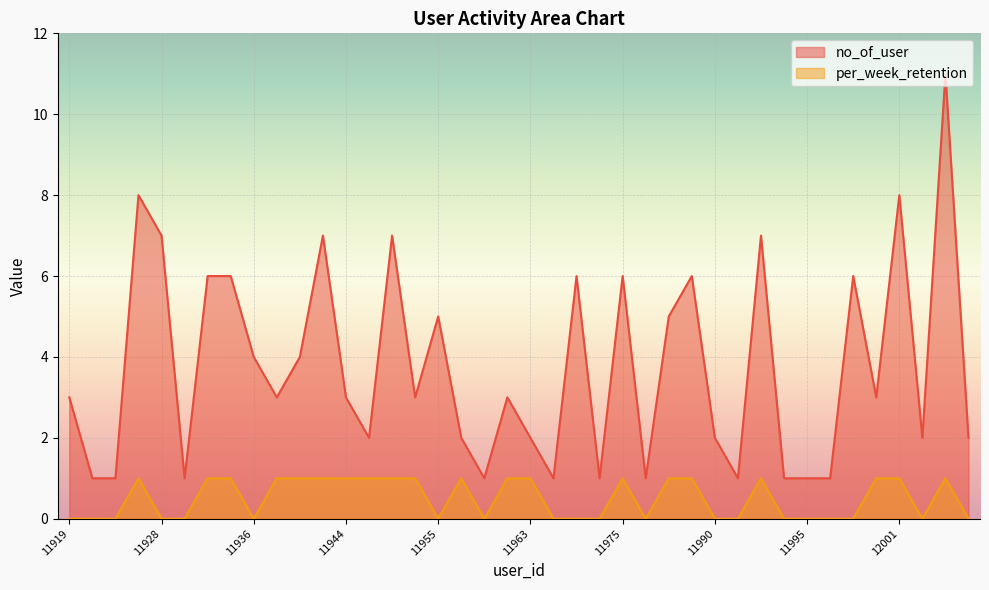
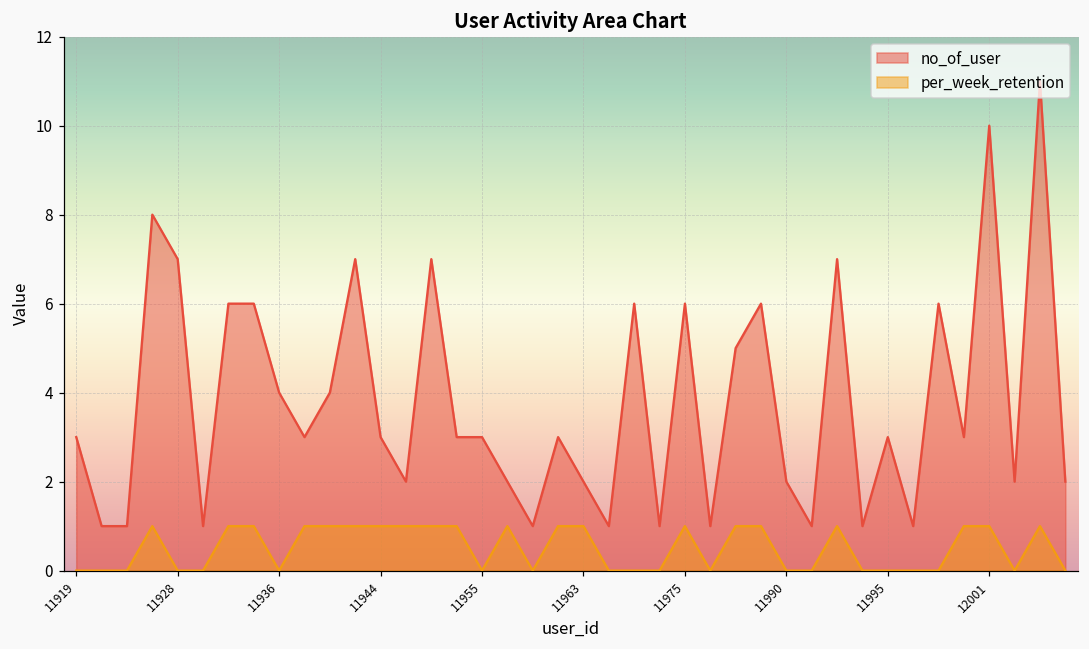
no_of_user, 11955: 5 -> 3
no_of_user, 11995: 1 -> 3
no_of_user, 12001: 8 -> 10
